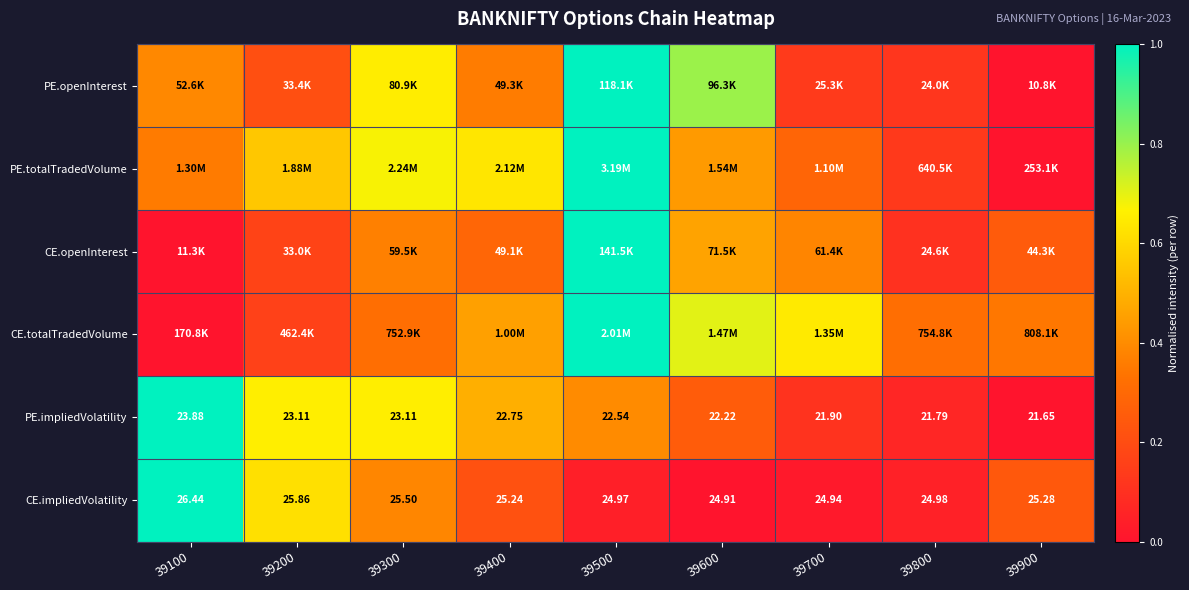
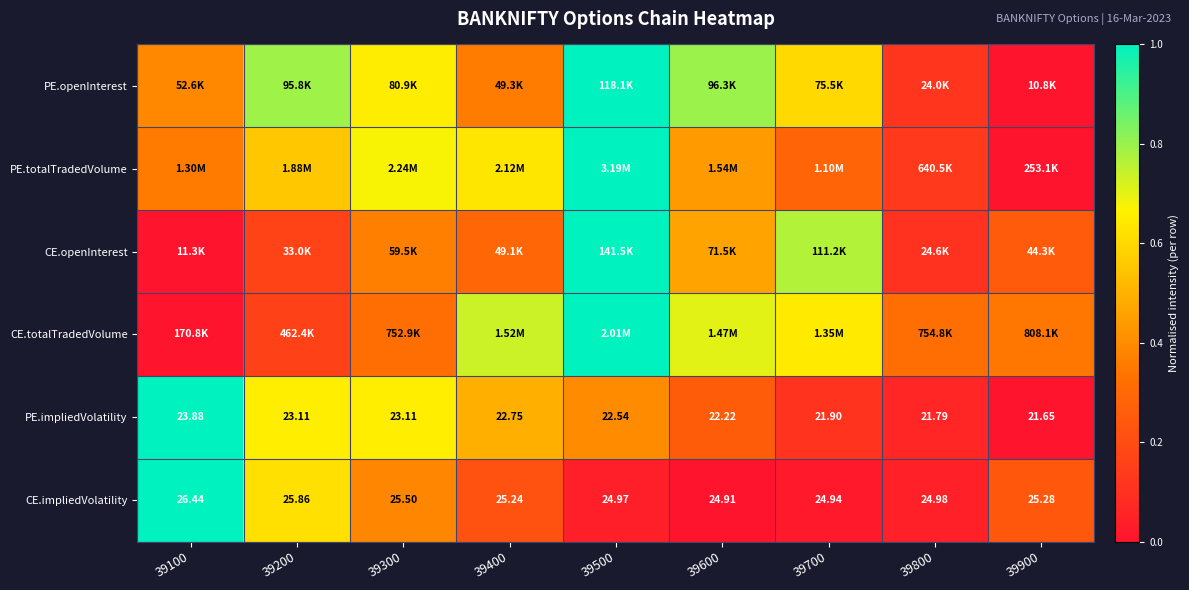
PE.openInterest, 39200: 33.4K -> 95.8K
PE.openInterest, 39700: 25.3K -> 75.5K
CE.openInterest, 39700: 61.4K -> 111.2K
CE.totalTradedVolume, 39400: 1.00M -> 1.52M
